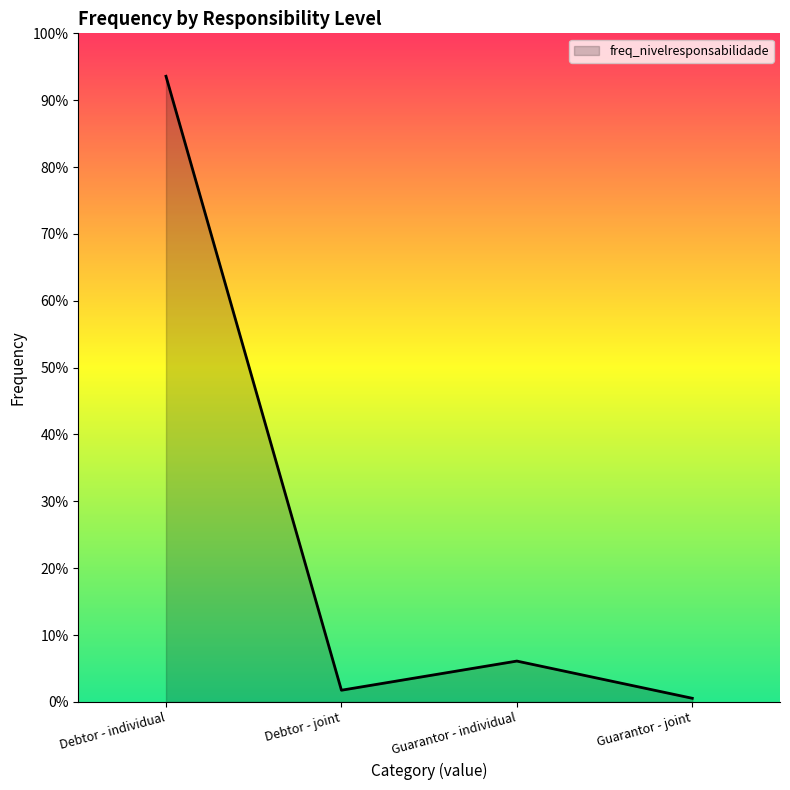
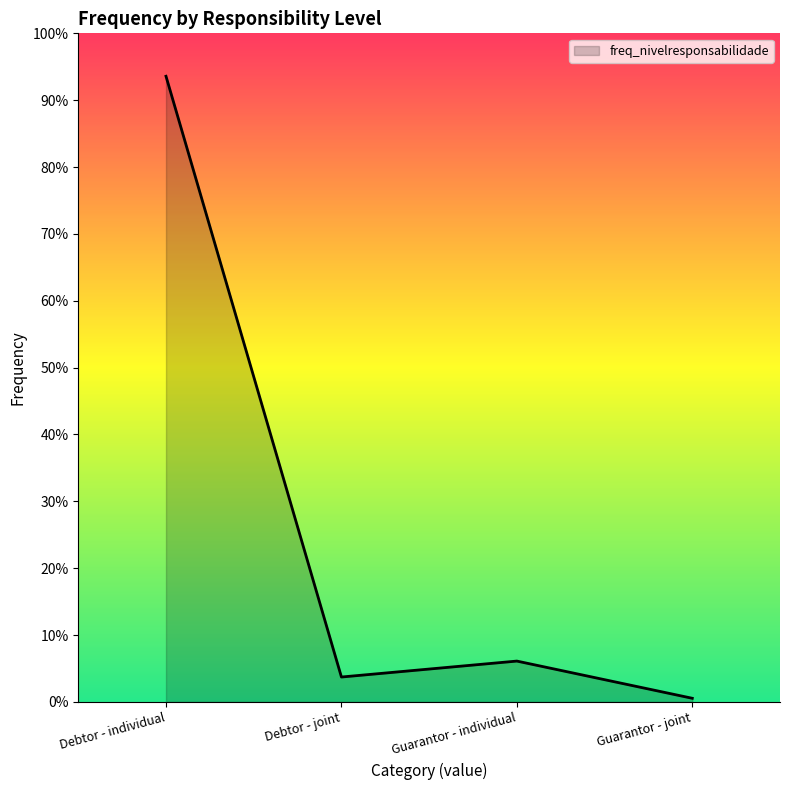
Debtor - joint: 2% -> 4%
